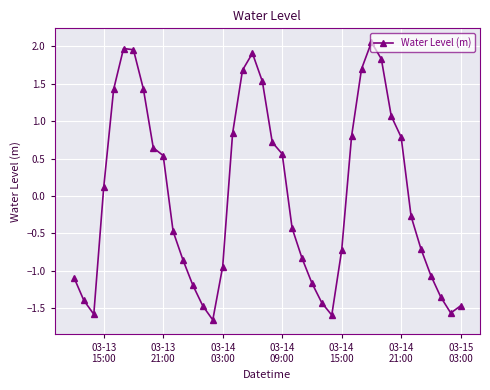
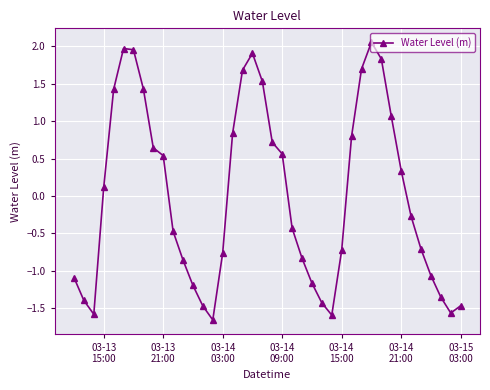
03-14 03:00: -0.9 -> -0.8
03-14 21:00: 0.8 -> 0.3
